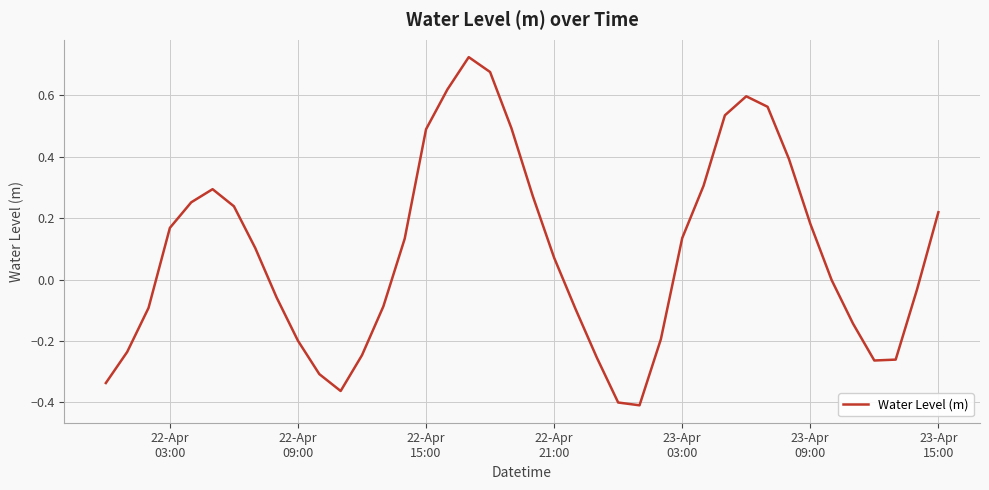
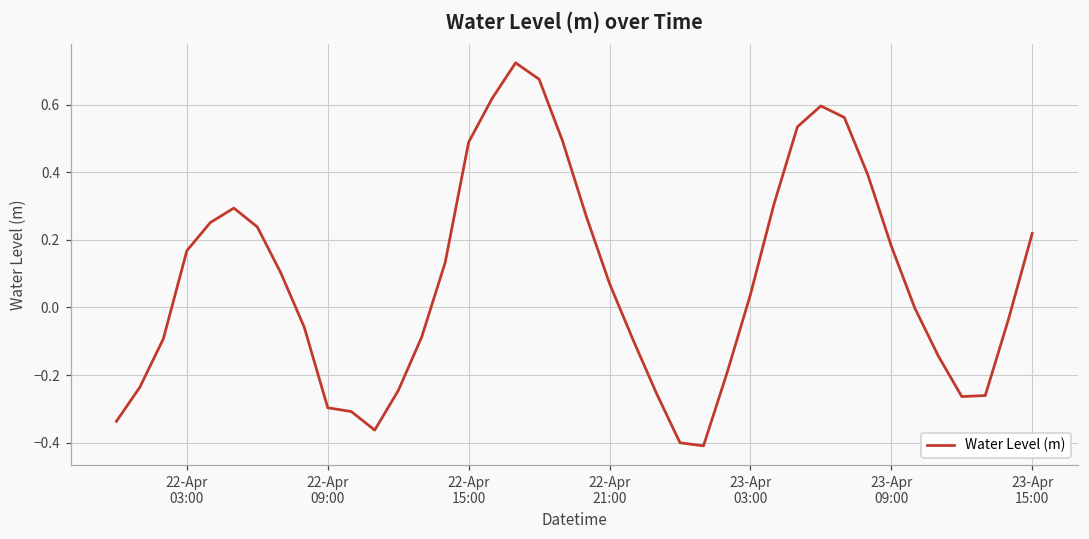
22-Apr 09:00: -0.20 -> -0.30
23-Apr 03:00: 0.13 -> 0.04
